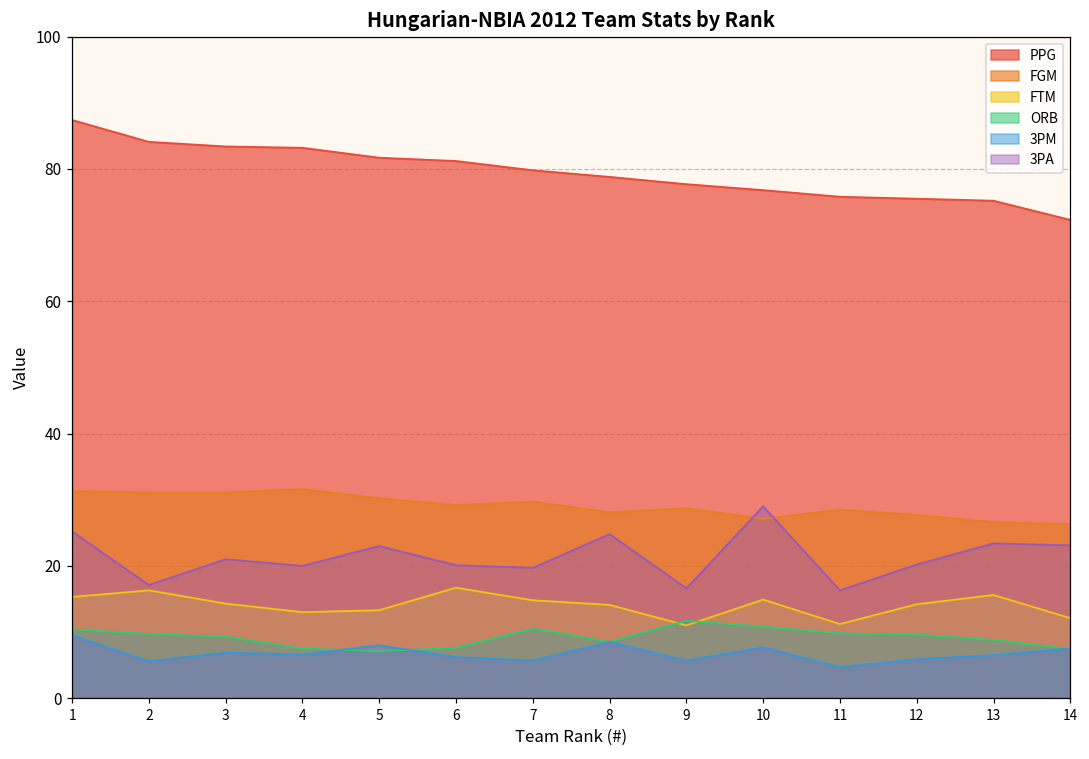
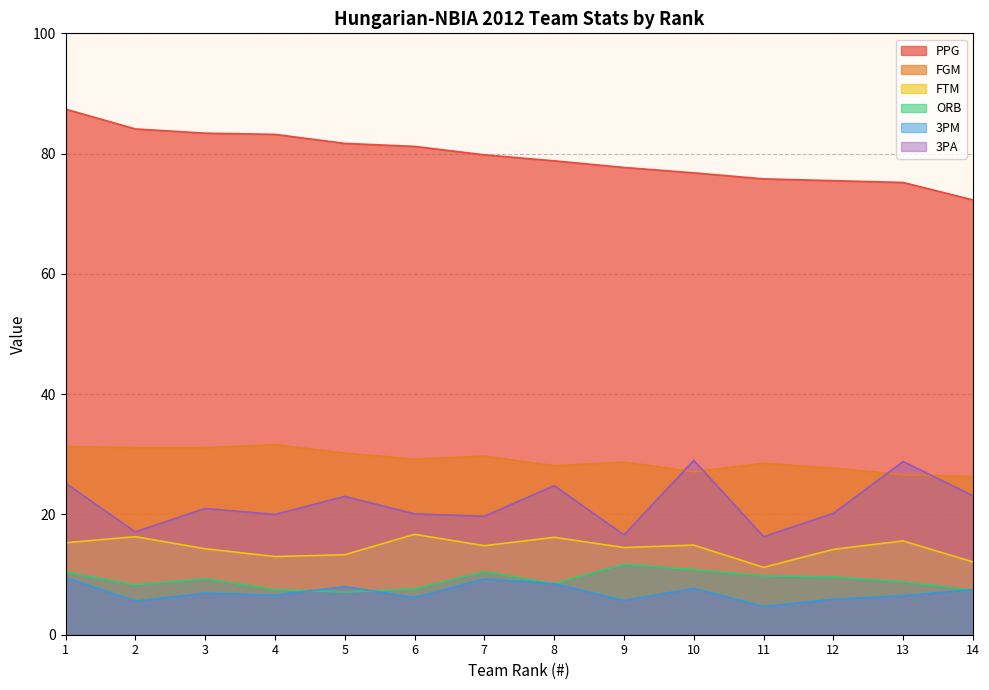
ORB, 2: 10 -> 8
3PM, 7: 6 -> 9
FTM, 8: 14 -> 16
FTM, 9: 11 -> 15
3PA, 13: 23 -> 29
